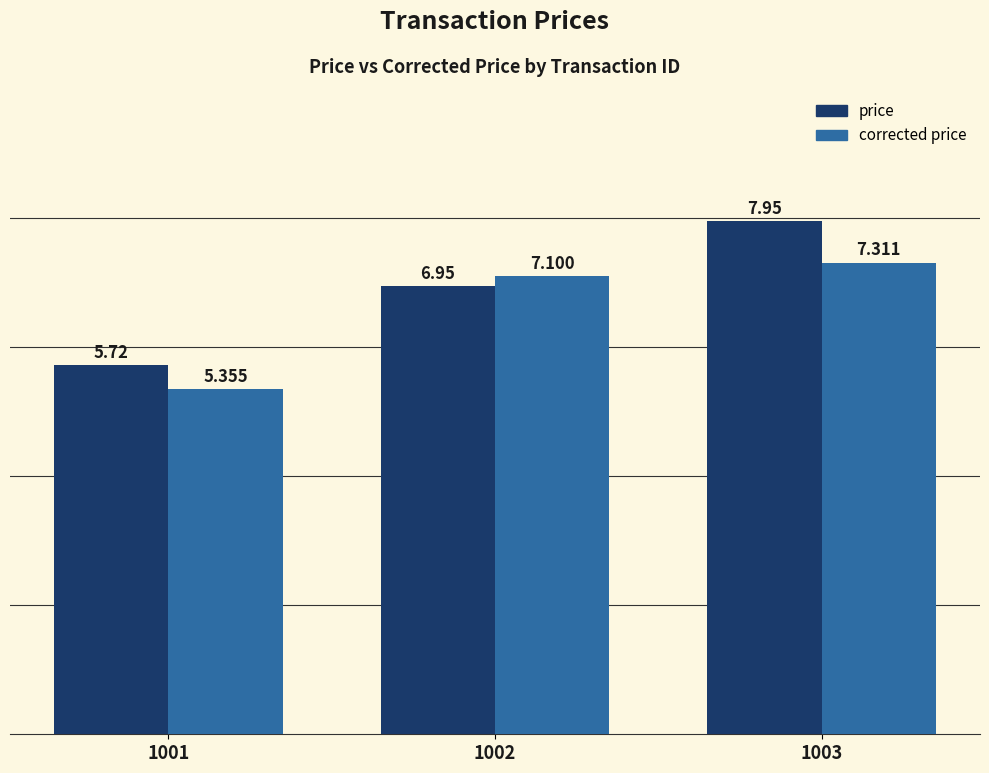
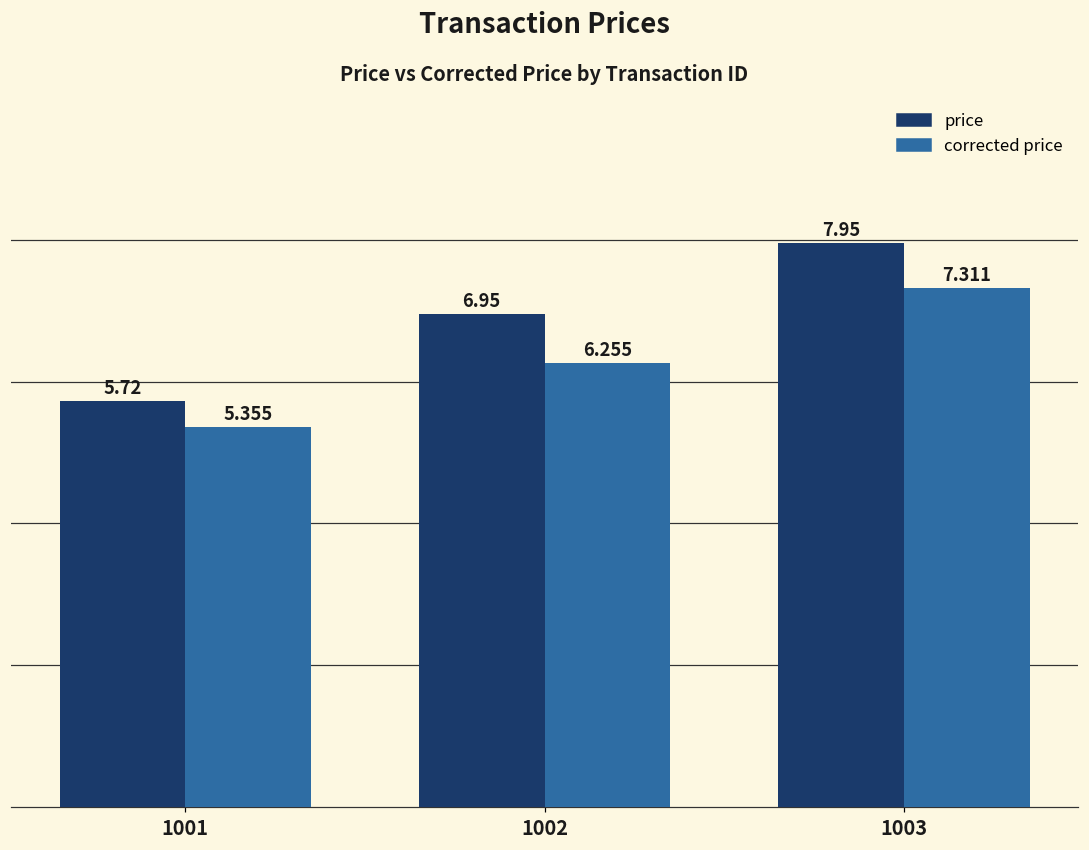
corrected price, 1002: 7.100 -> 6.255
